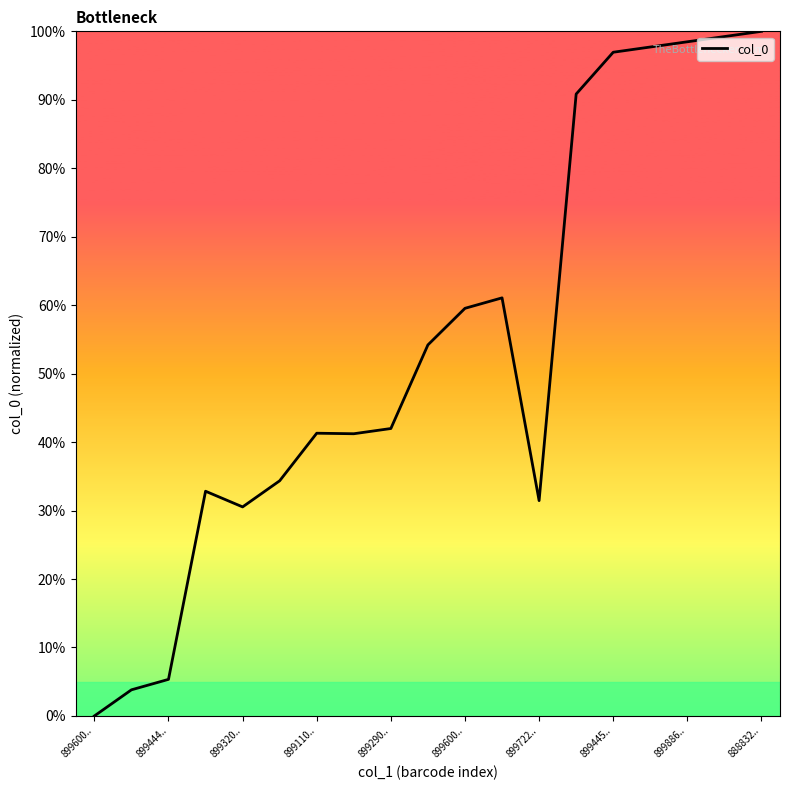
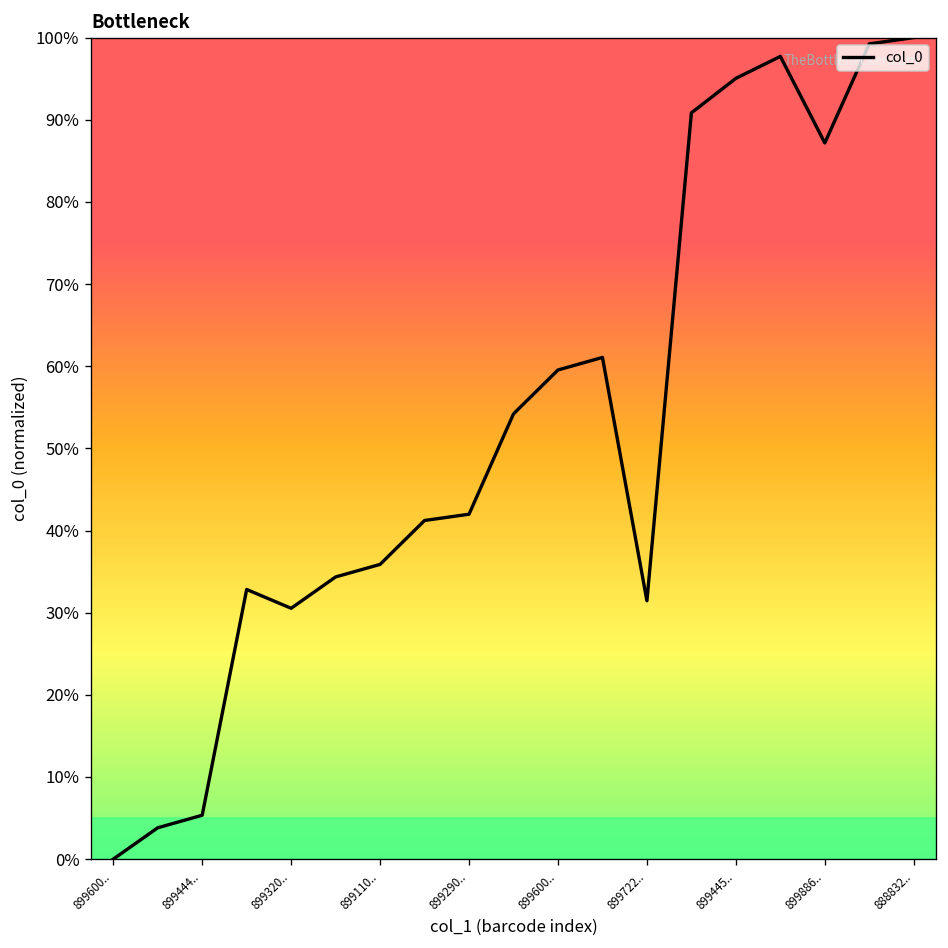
899110..: 41% -> 36%
899445..: 97% -> 95%
899886..: 98% -> 87%
